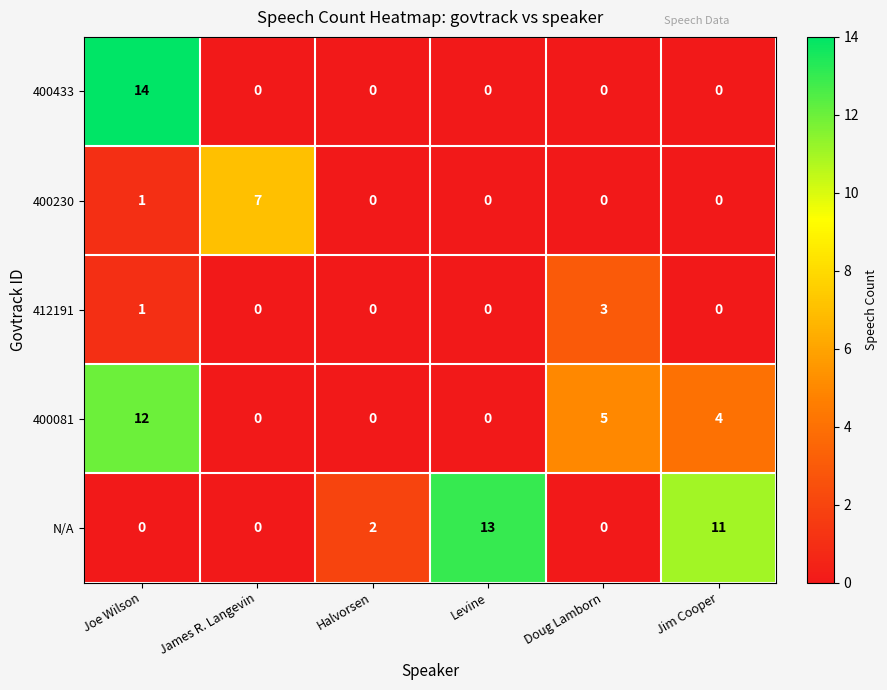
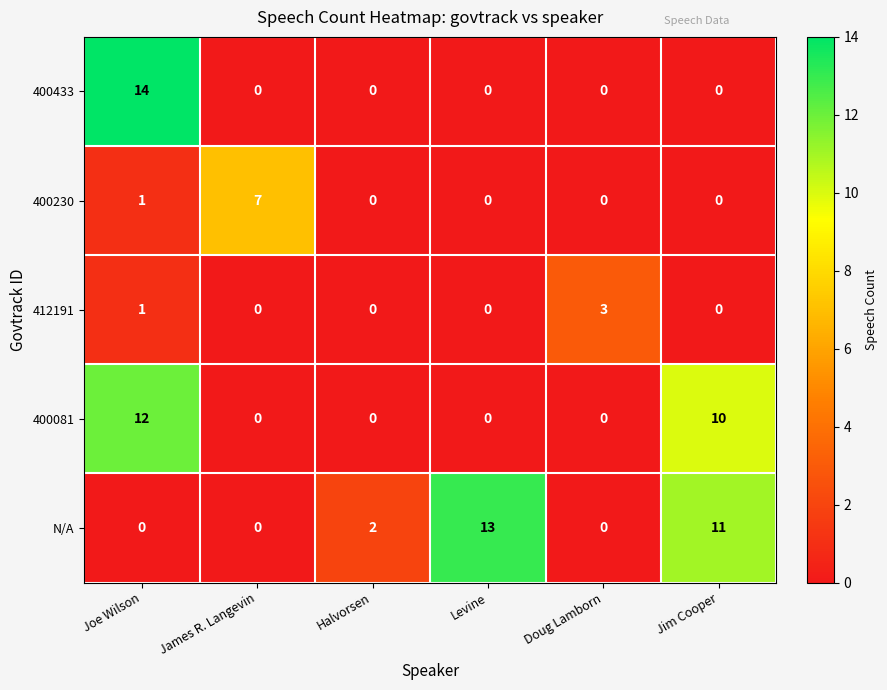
400081, Doug Lamborn: 5 -> 0
400081, Jim Cooper: 4 -> 10
